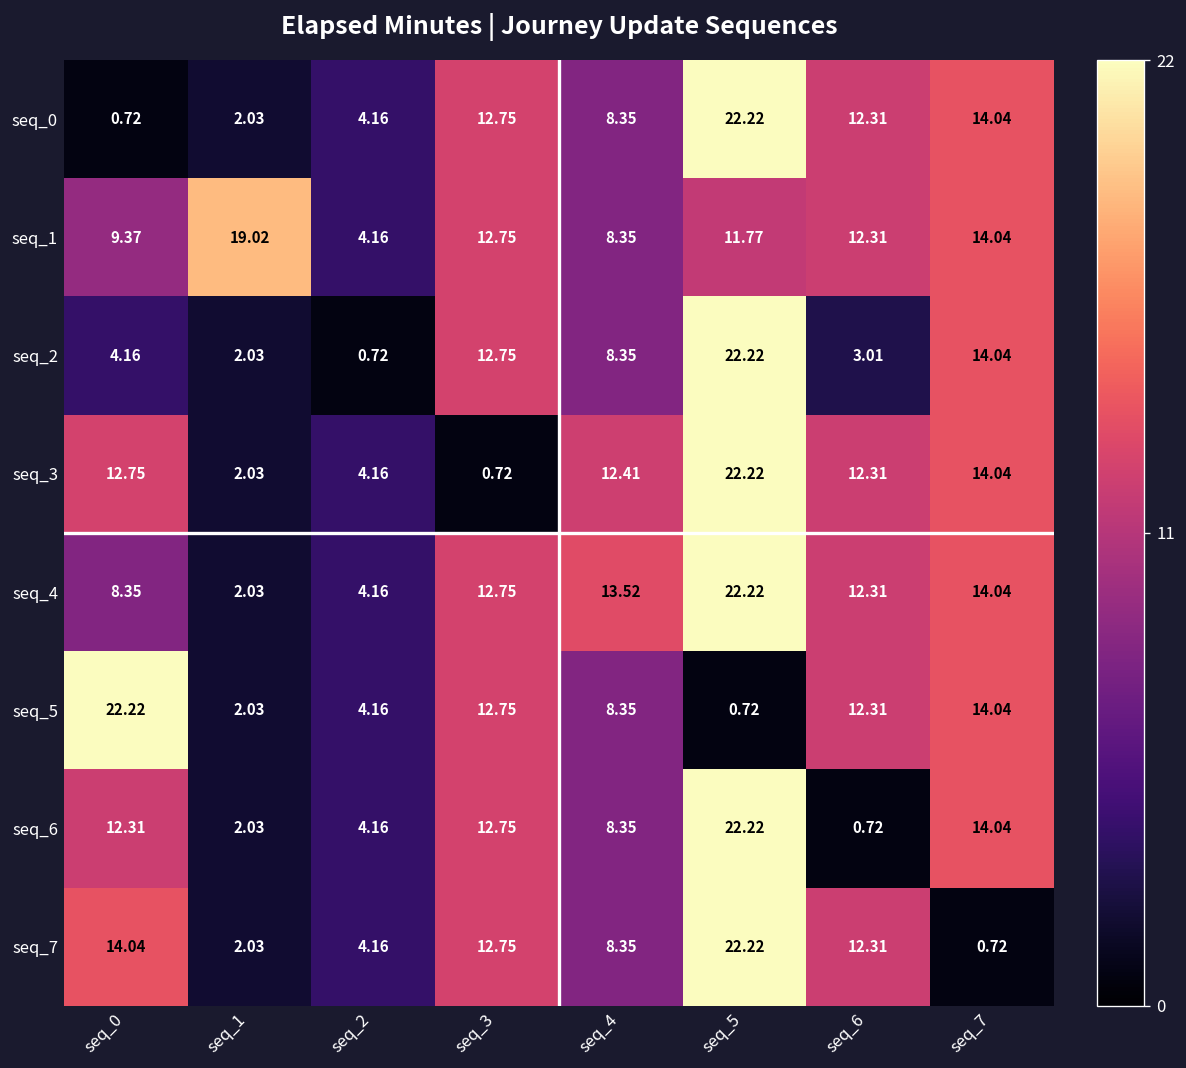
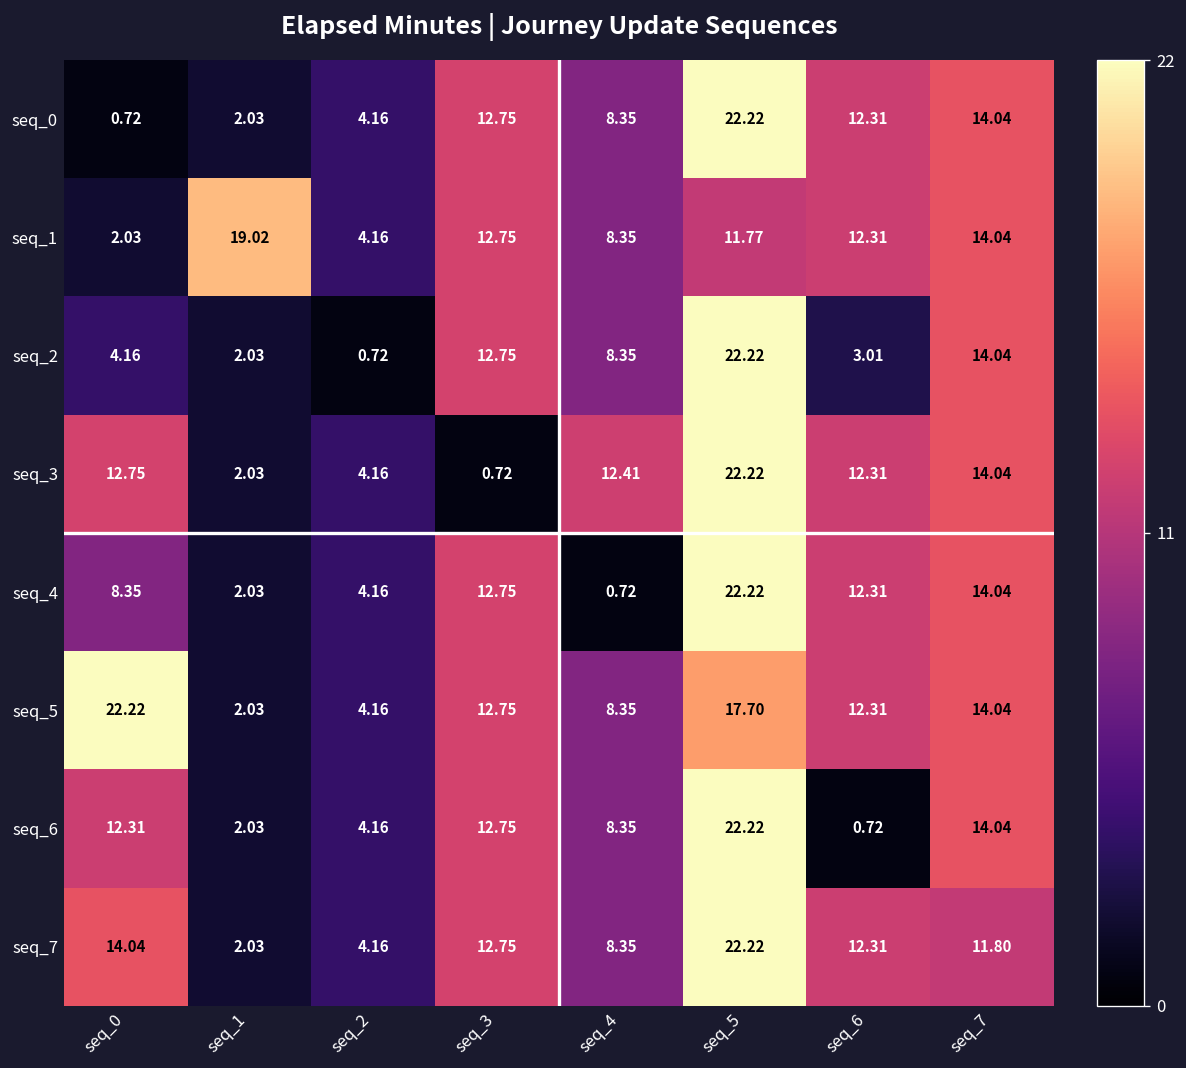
seq_1, seq_0: 9.37 -> 2.03
seq_4, seq_4: 13.52 -> 0.72
seq_5, seq_5: 0.72 -> 17.70
seq_7, seq_7: 0.72 -> 11.80
